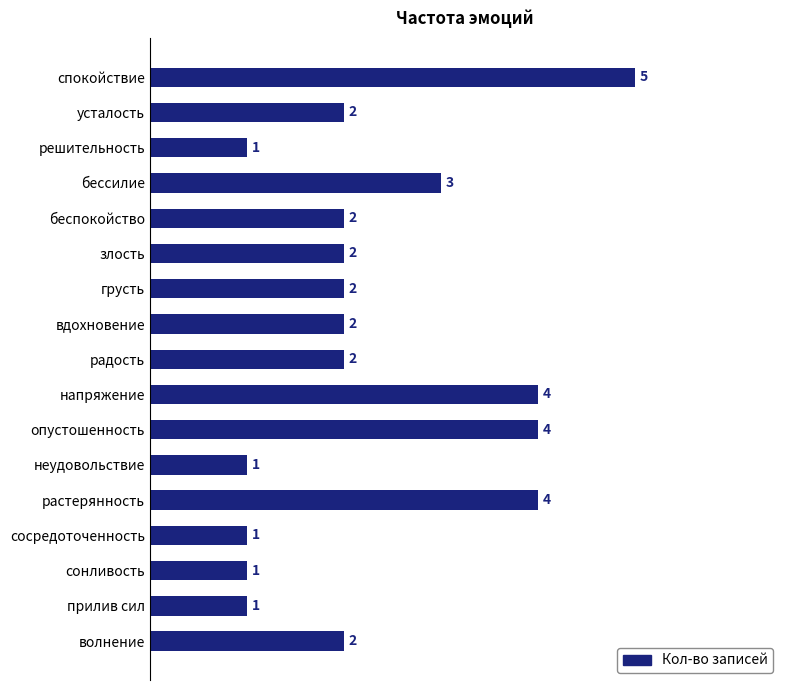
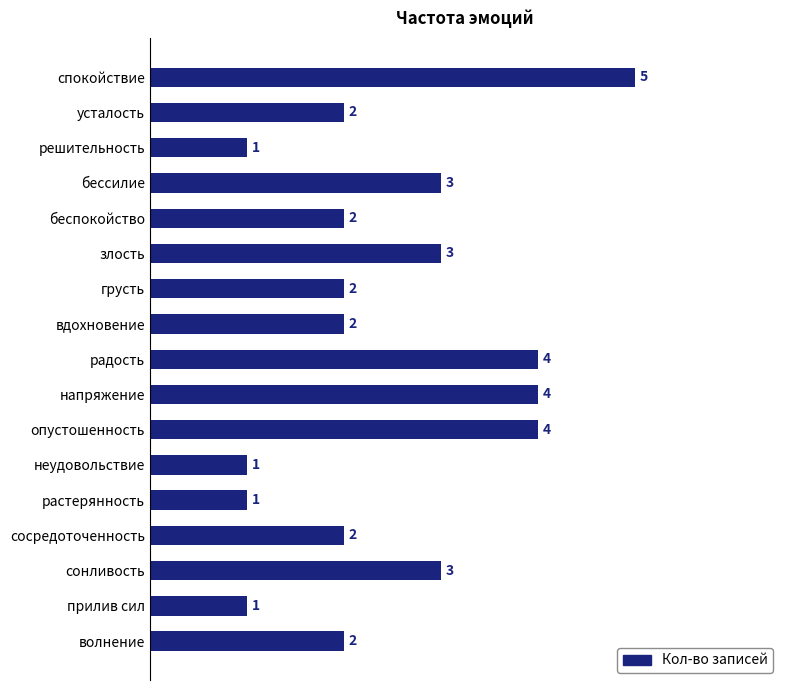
злость: 2 -> 3
радость: 2 -> 4
растерянность: 4 -> 1
сосредоточенность: 1 -> 2
сонливость: 1 -> 3
